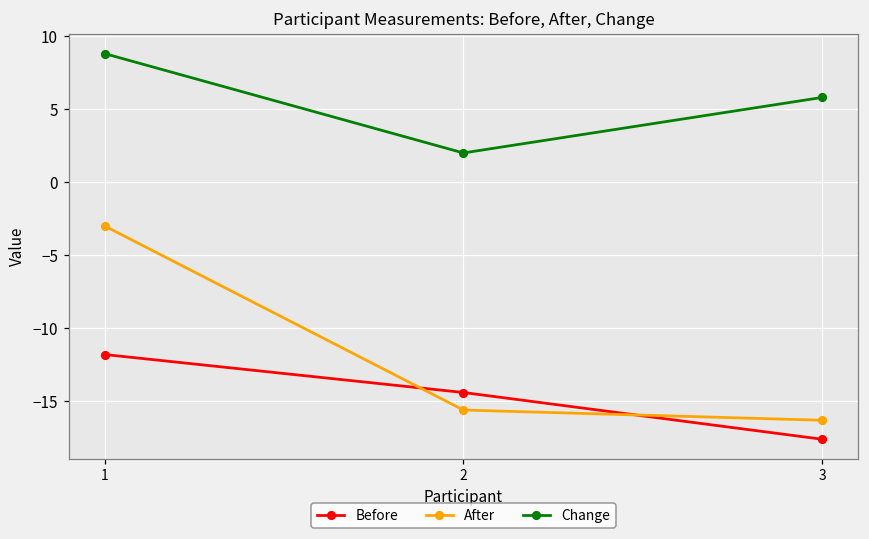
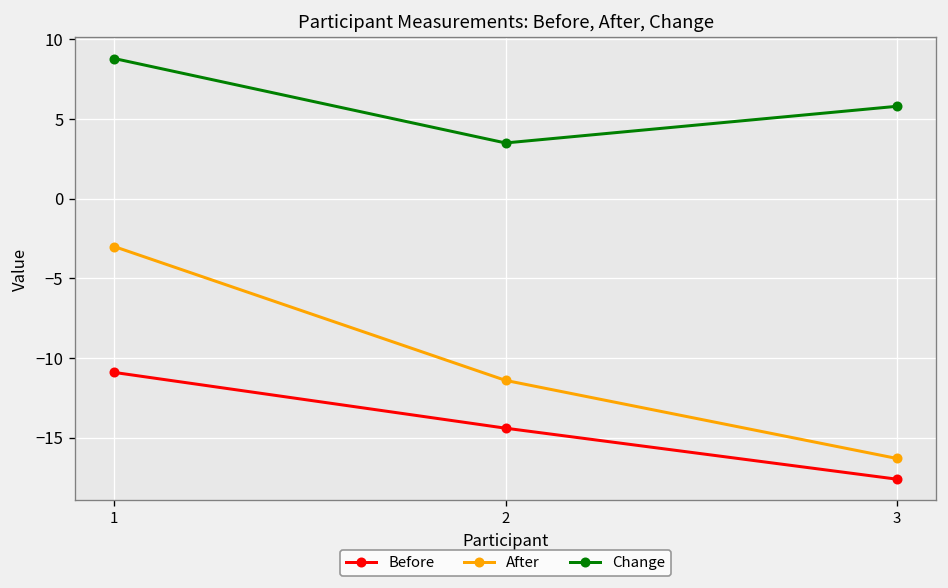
Before, 1: -11.8 -> -10.9
After, 2: -15.6 -> -11.4
Change, 2: 2.0 -> 3.5
